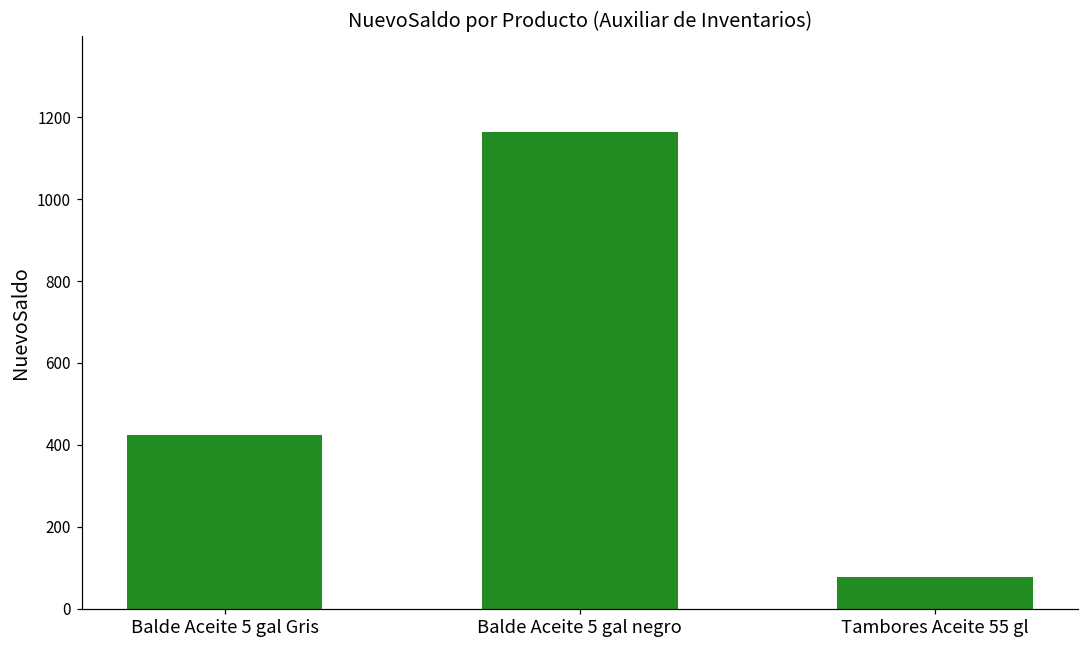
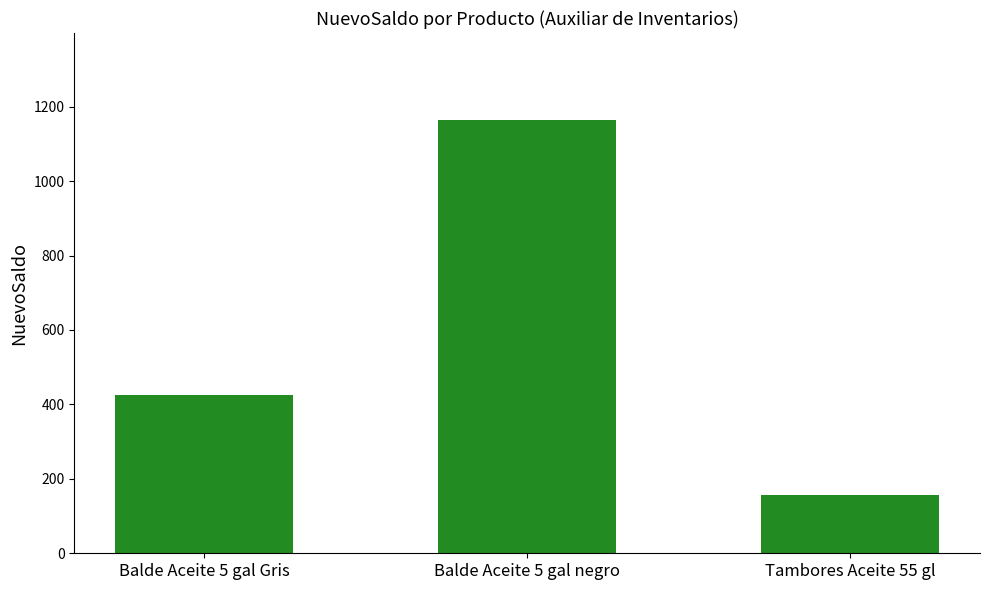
Tambores Aceite 55 gl: 80 -> 160
